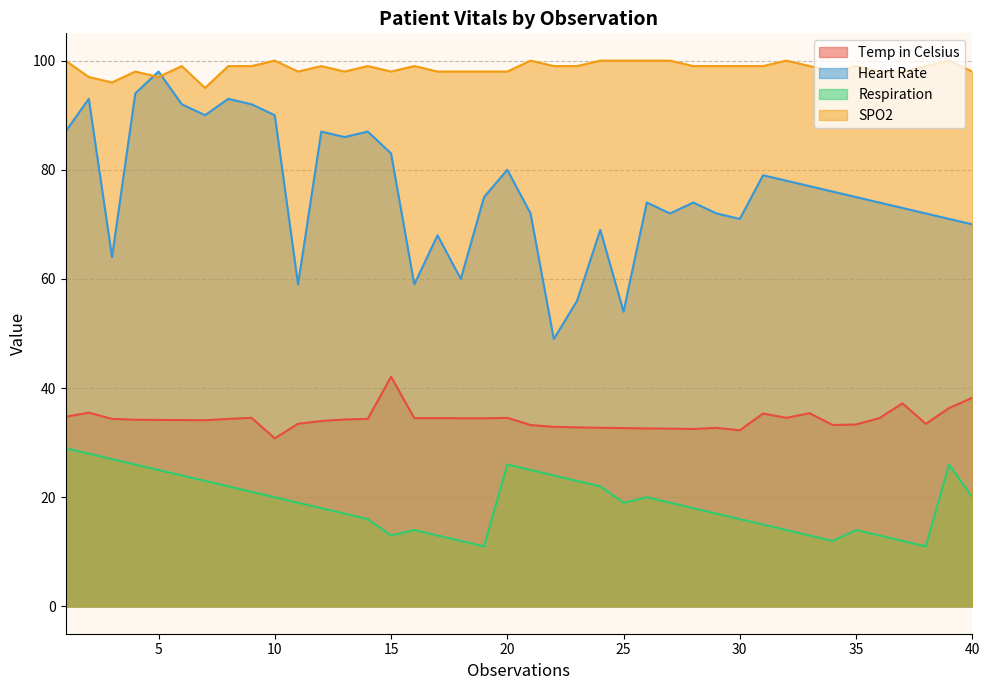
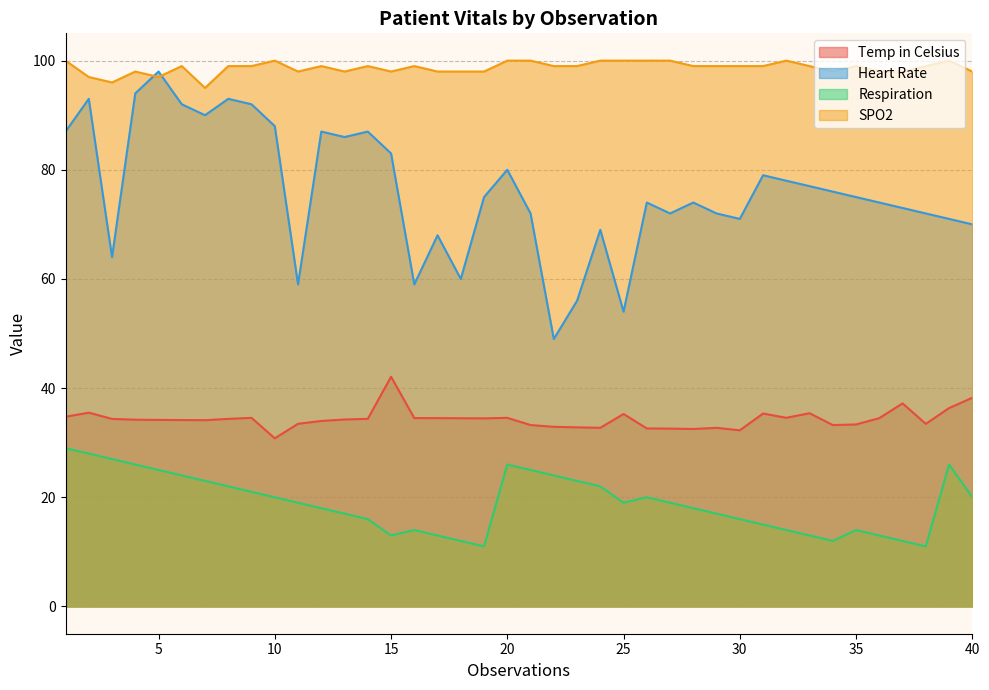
Heart Rate, 10: 90 -> 88
SPO2, 20: 98 -> 100
Temp in Celsius, 25: 33 -> 35
